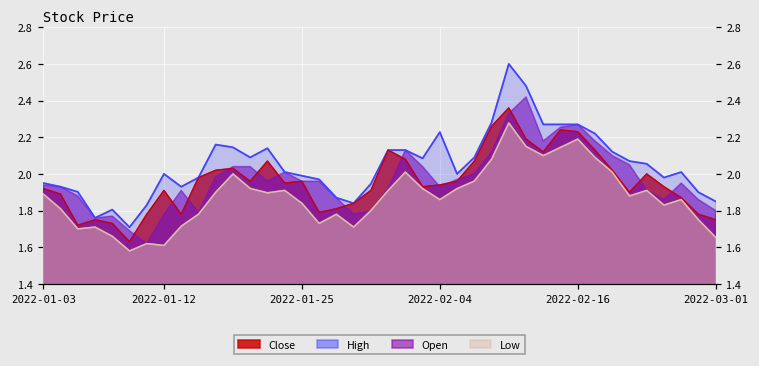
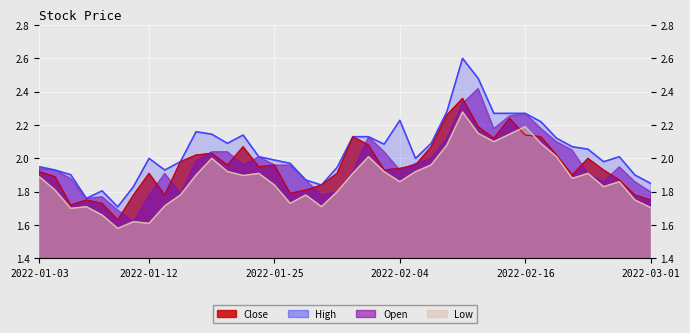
Close, 2022-02-16: 2.23 -> 2.14
Low, 2022-03-01: 1.65 -> 1.71
